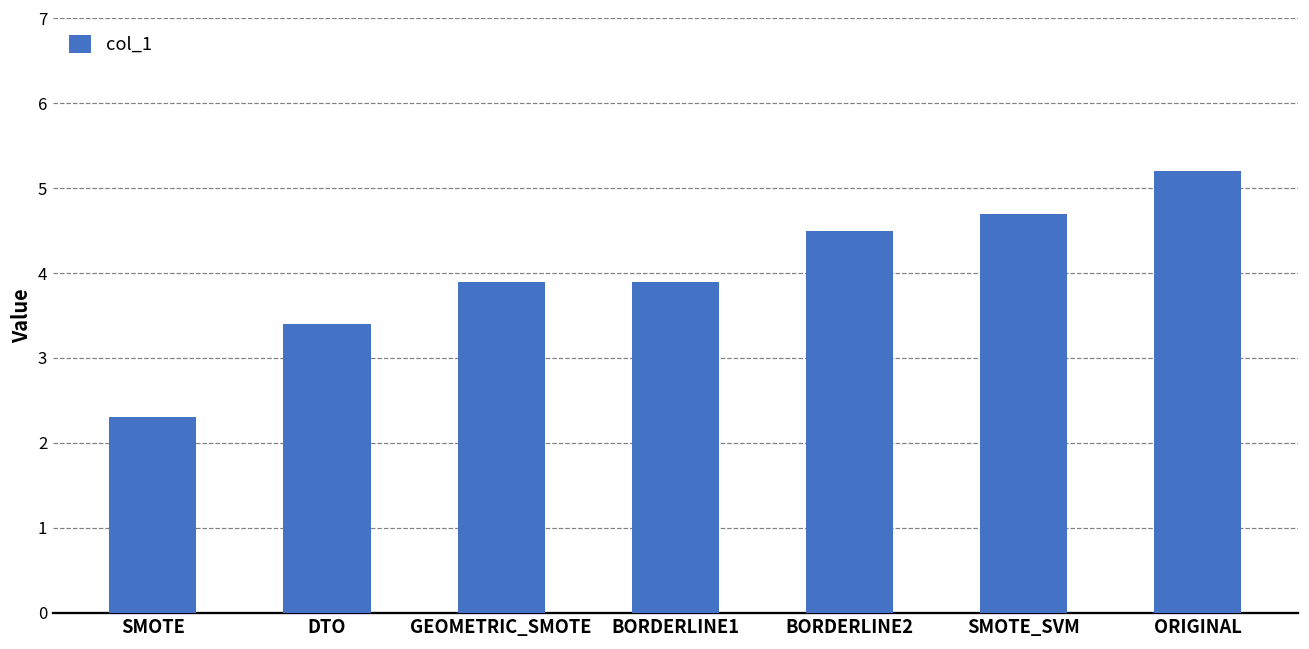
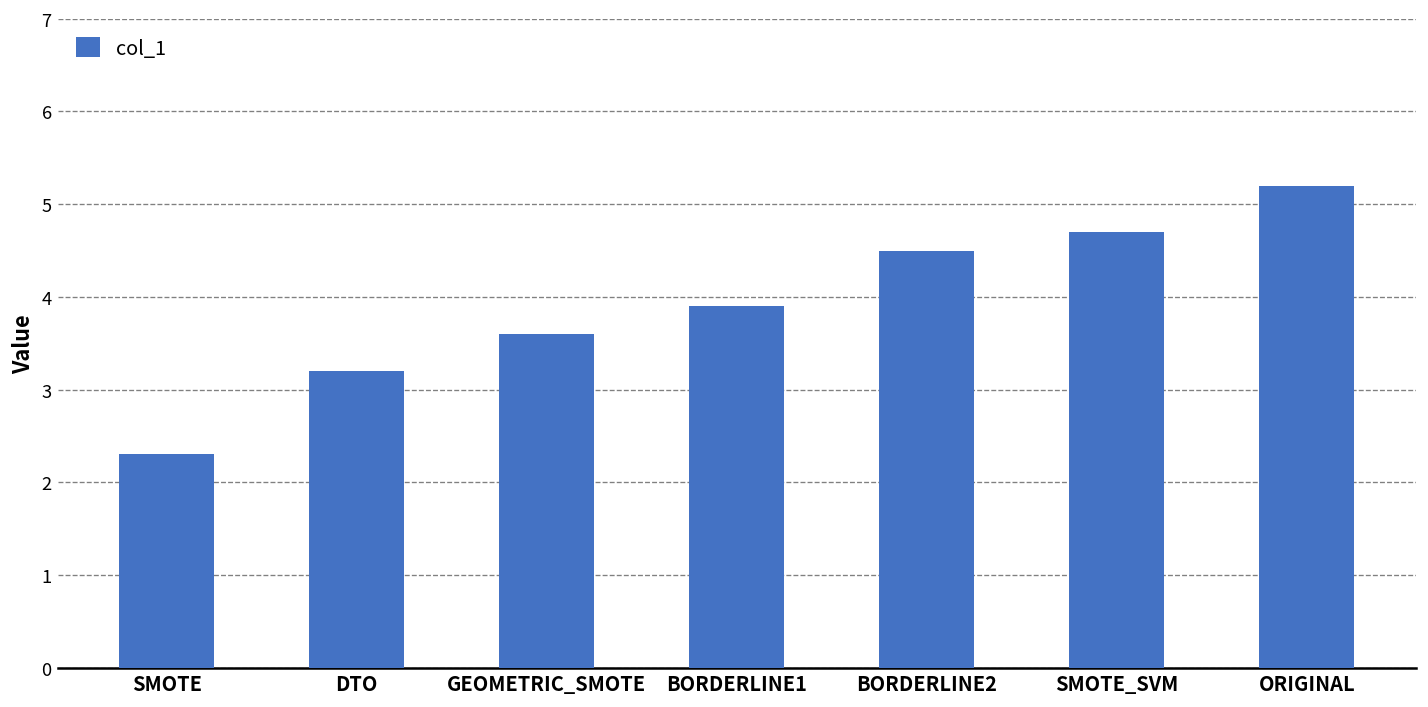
DTO: 3.4 -> 3.2
GEOMETRIC_SMOTE: 3.9 -> 3.6
